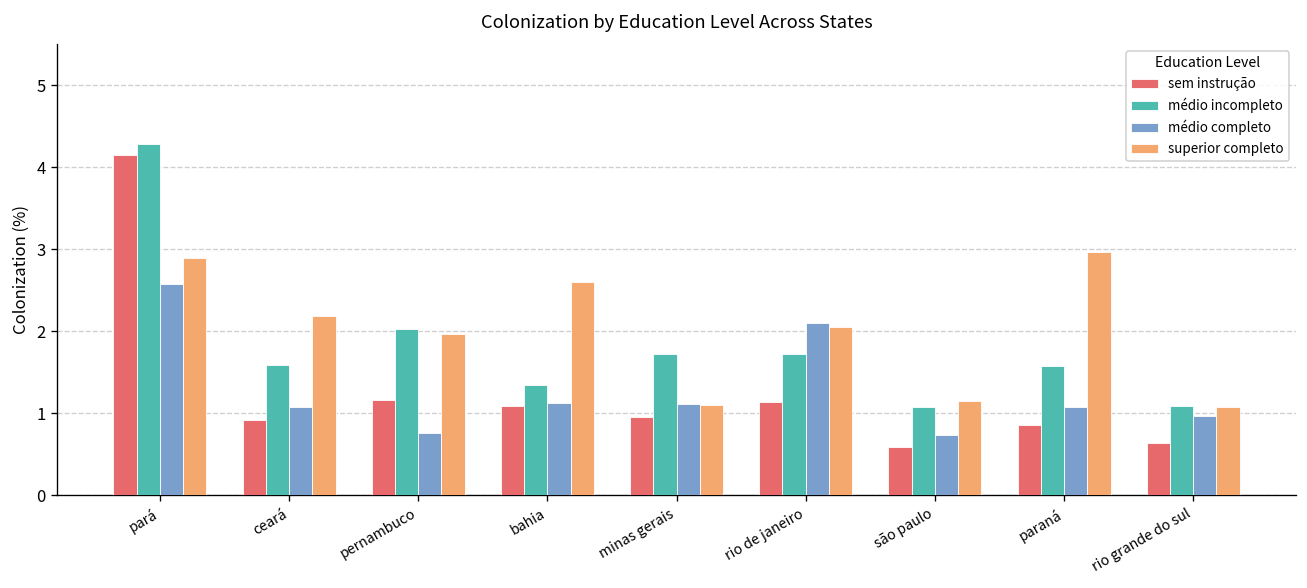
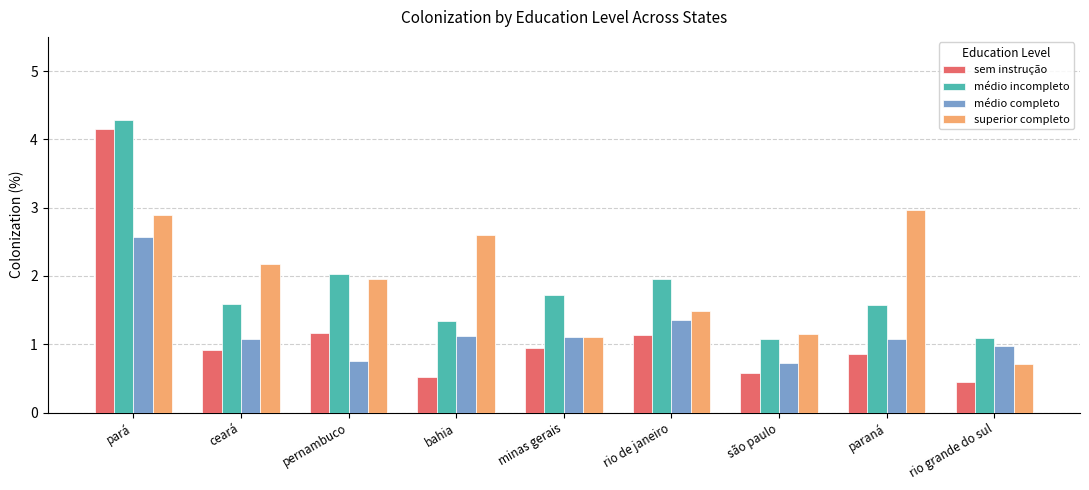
sem instrução, bahia: 1.1 -> 0.5
médio incompleto, rio de janeiro: 1.7 -> 2.0
médio completo, rio de janeiro: 2.1 -> 1.4
superior completo, rio de janeiro: 2.1 -> 1.5
sem instrução, rio grande do sul: 0.6 -> 0.5
superior completo, rio grande do sul: 1.1 -> 0.7
